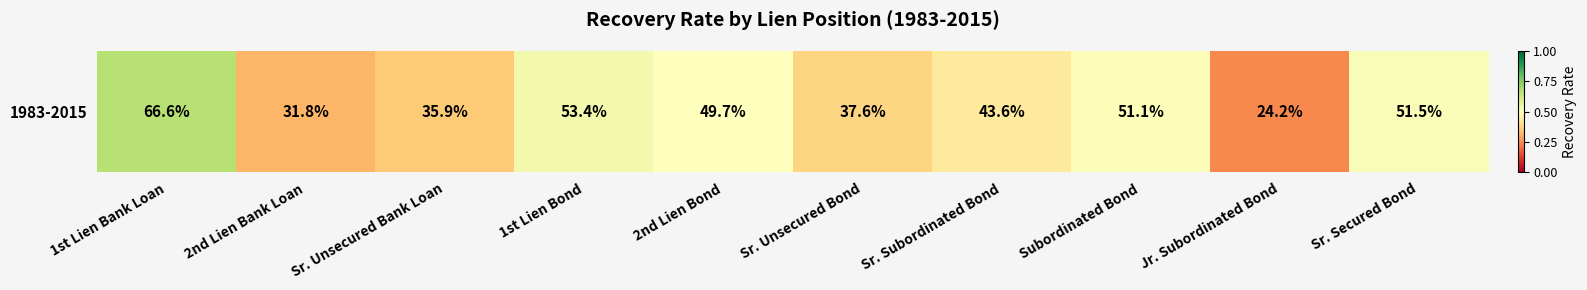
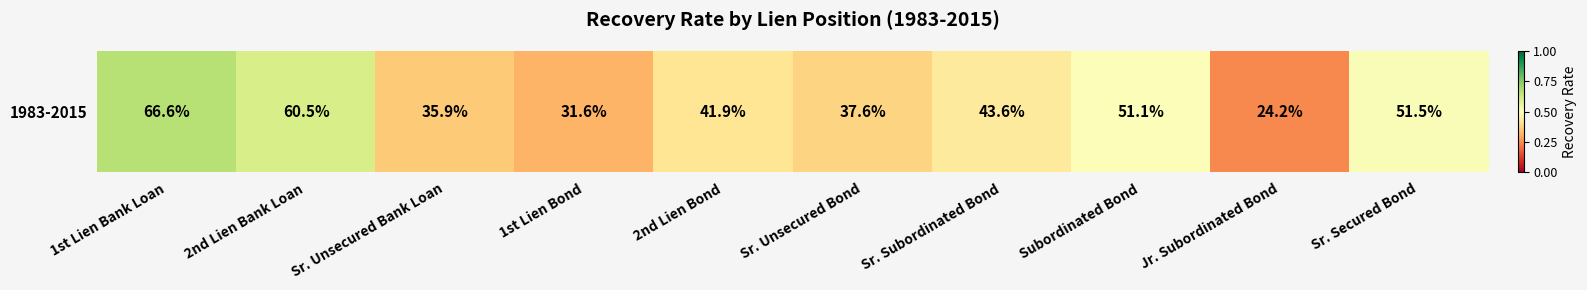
1983-2015, 2nd Lien Bank Loan: 31.8% -> 60.5%
1983-2015, 1st Lien Bond: 53.4% -> 31.6%
1983-2015, 2nd Lien Bond: 49.7% -> 41.9%
